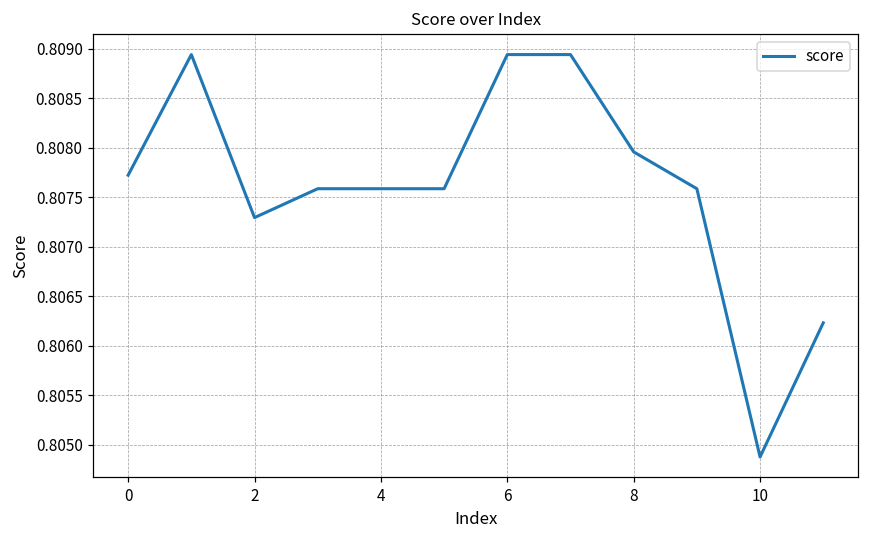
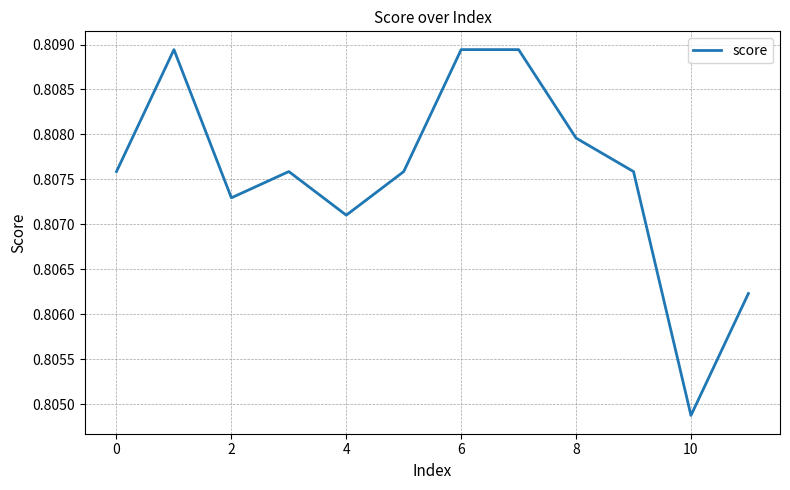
0: 0.8077 -> 0.8076
4: 0.8076 -> 0.8071
